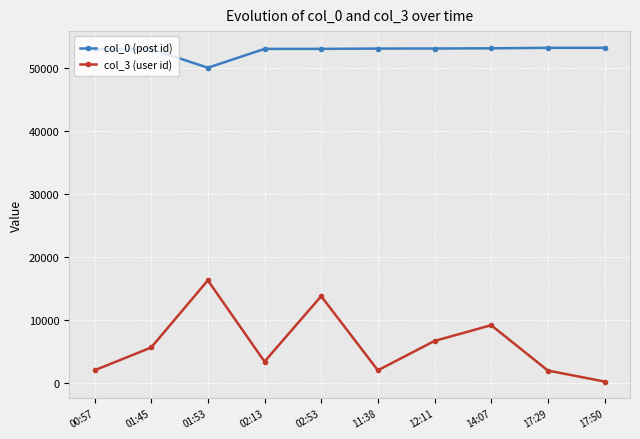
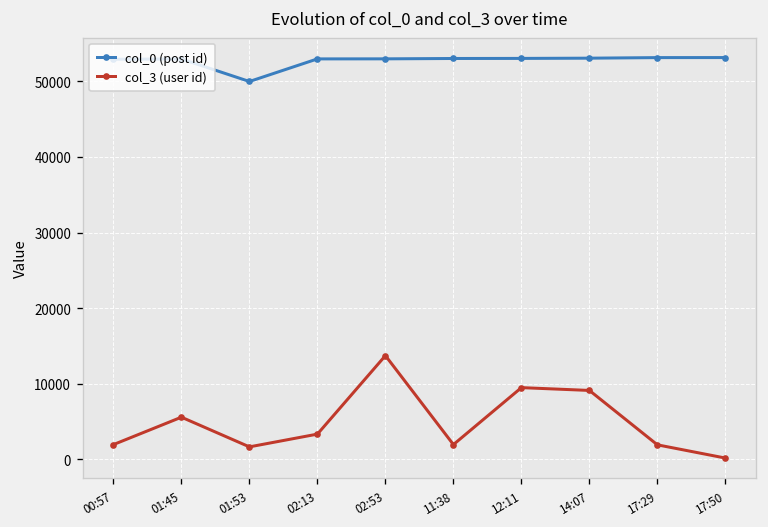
col_3 (user id), 01:53: 16000 -> 2000
col_3 (user id), 12:11: 7000 -> 9000
